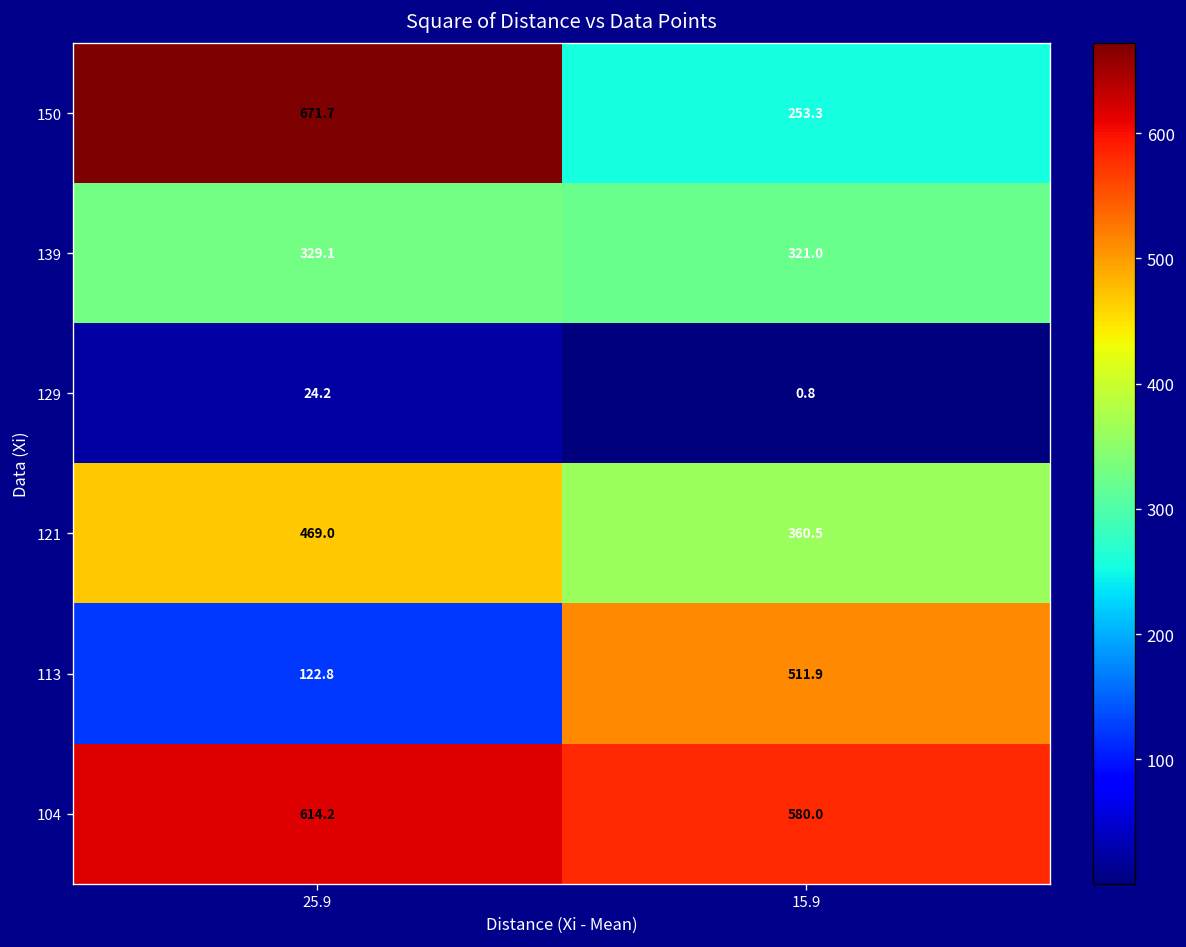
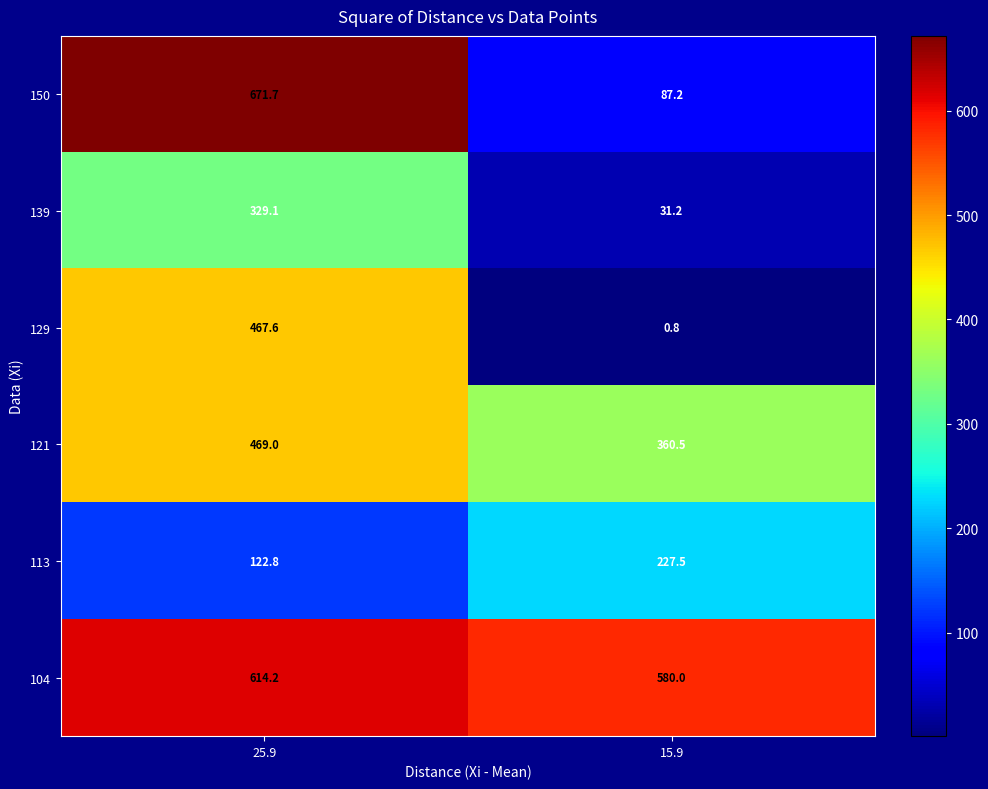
150, 15.9: 253.3 -> 87.2
139, 15.9: 321.0 -> 31.2
129, 25.9: 24.2 -> 467.6
113, 15.9: 511.9 -> 227.5
